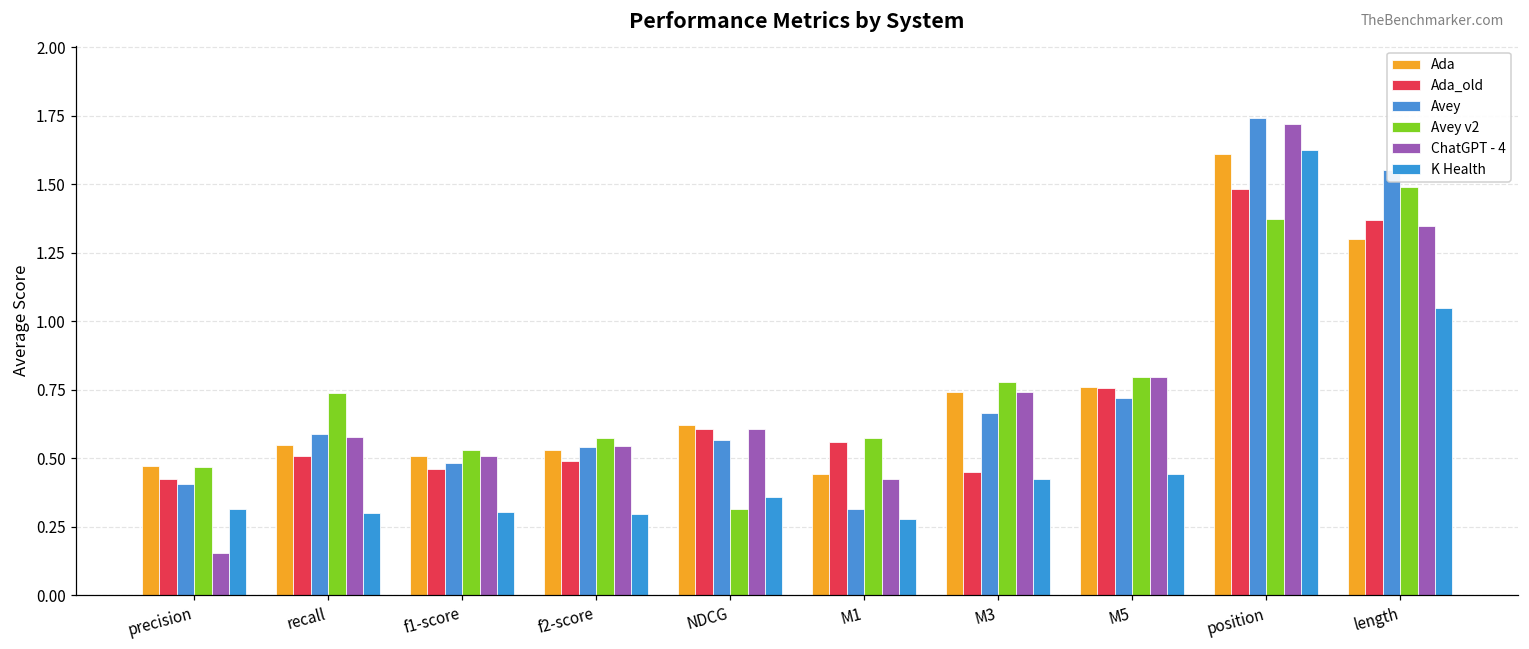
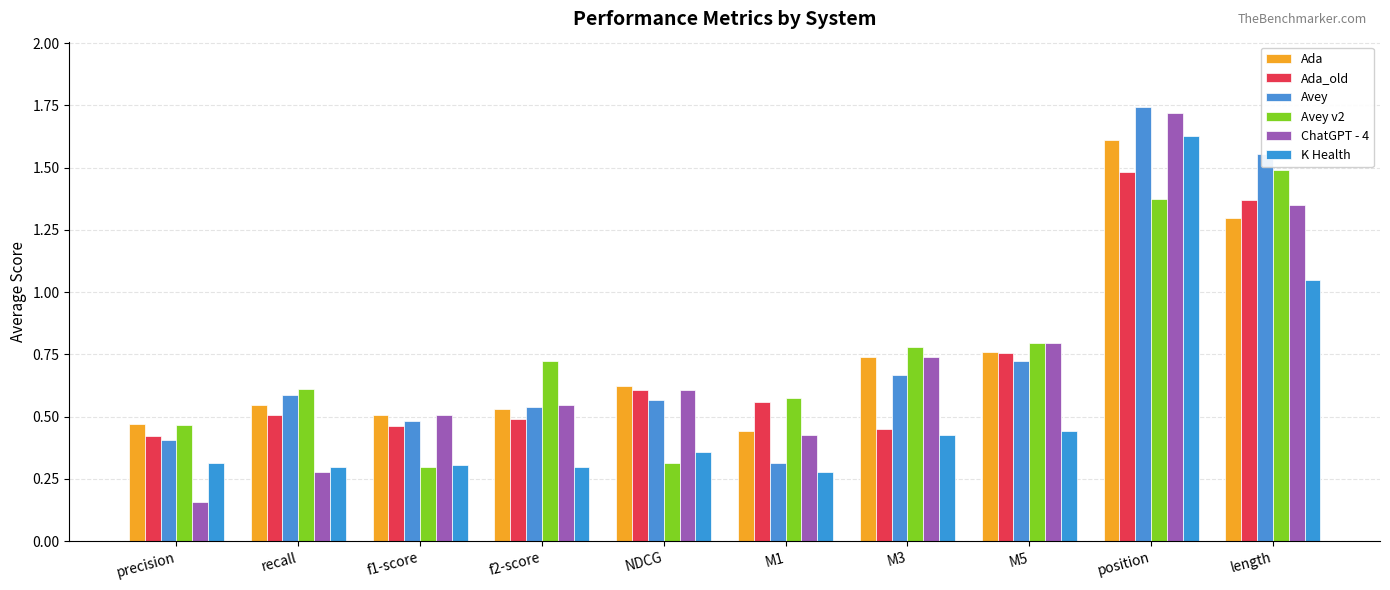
Avey v2, recall: 0.74 -> 0.61
ChatGPT - 4, recall: 0.58 -> 0.28
Avey v2, f1-score: 0.53 -> 0.30
Avey v2, f2-score: 0.58 -> 0.73
